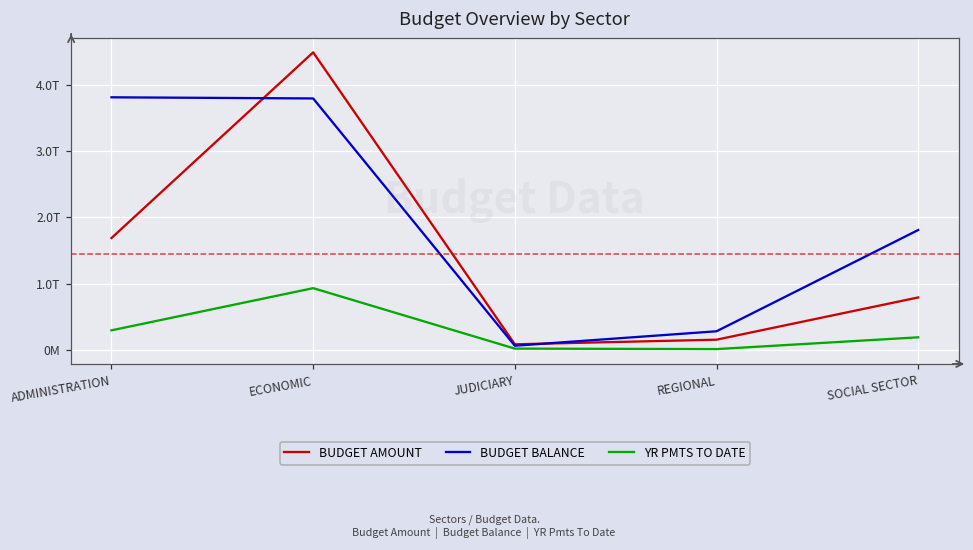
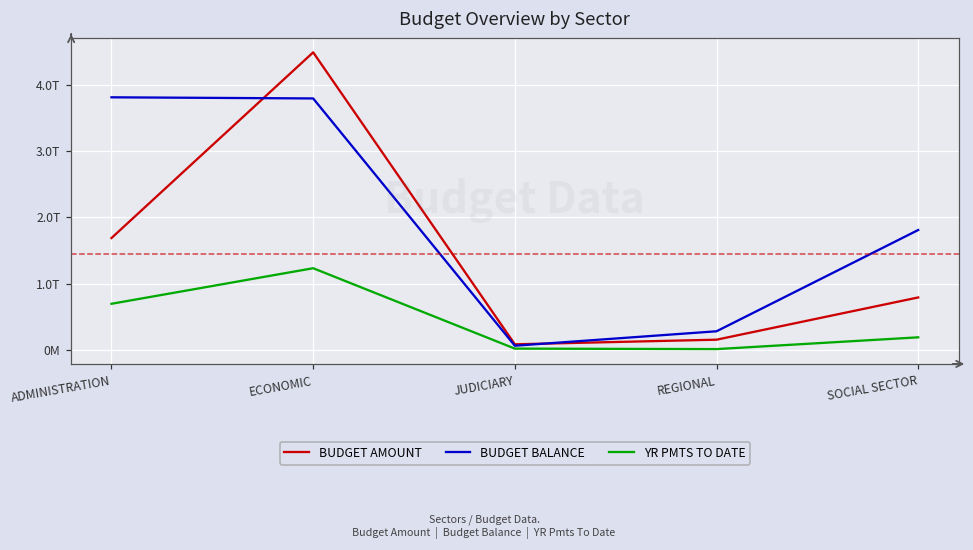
YR PMTS TO DATE, ADMINISTRATION: 0.3T -> 0.7T
YR PMTS TO DATE, ECONOMIC: 0.9T -> 1.2T
